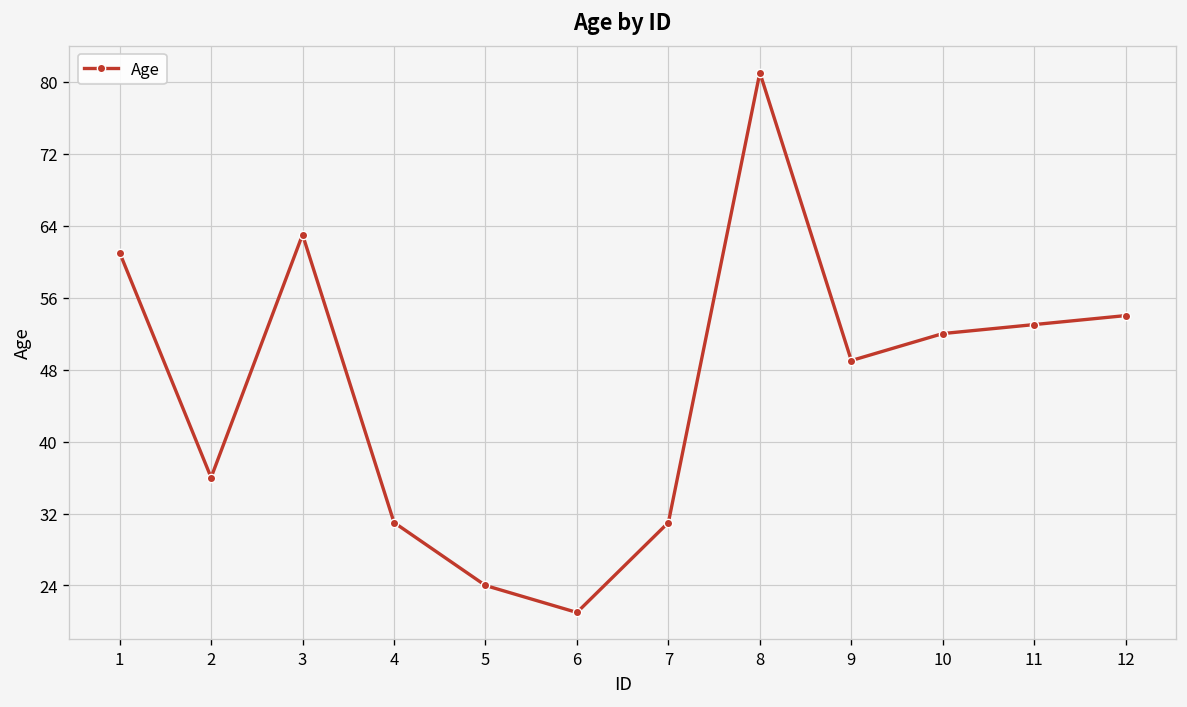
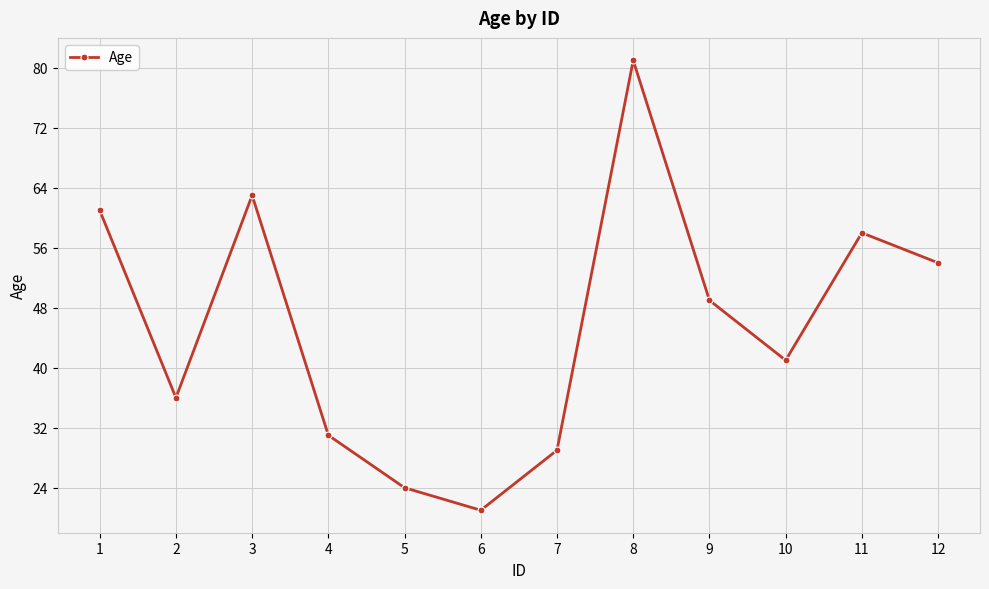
7: 31 -> 29
10: 52 -> 41
11: 53 -> 58
